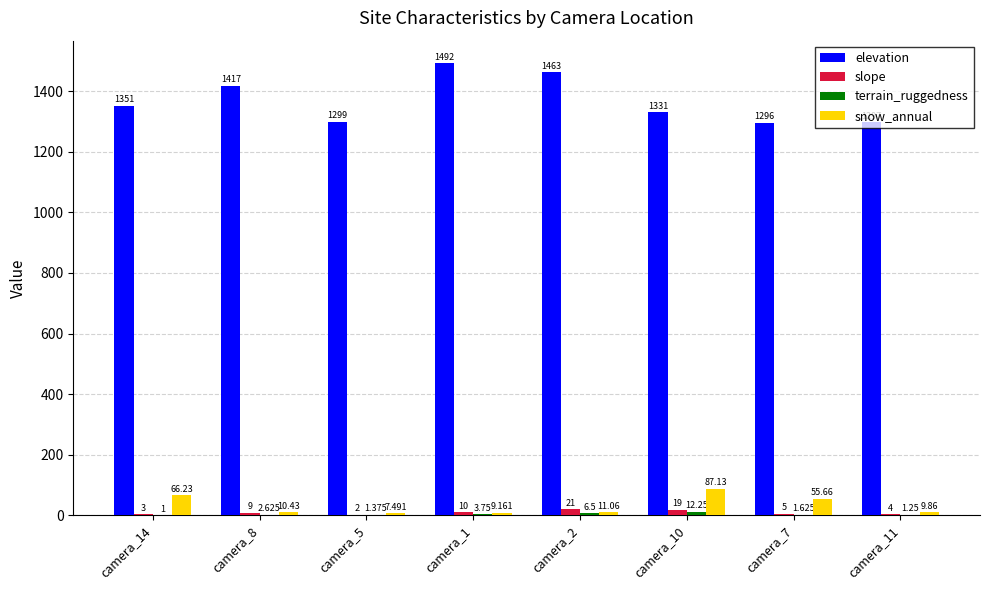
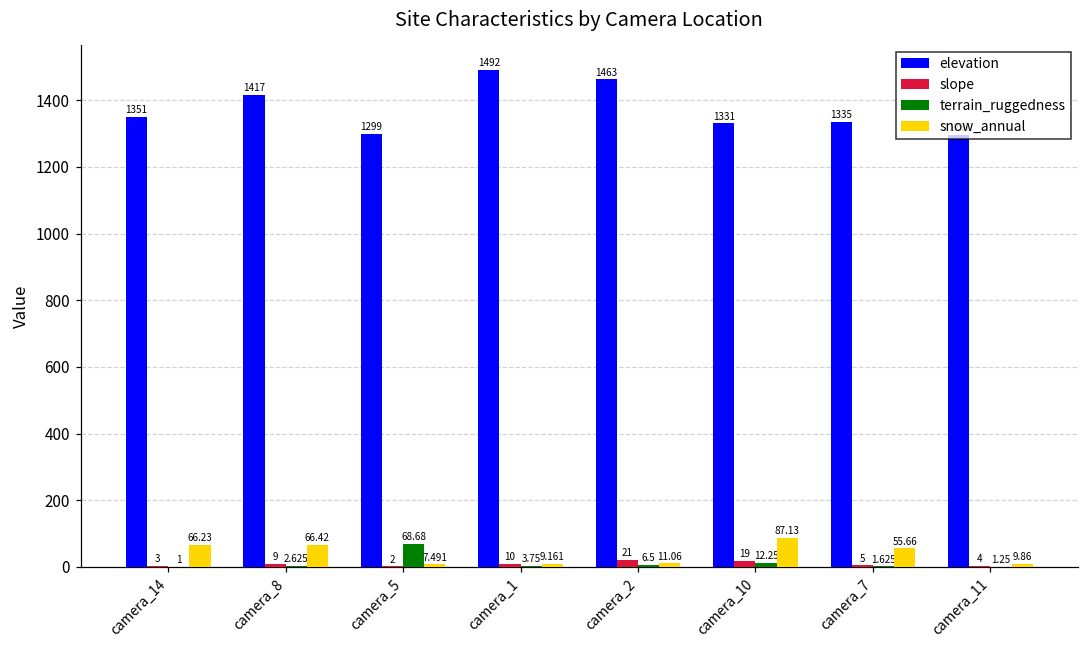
snow_annual, camera_8: 10.43 -> 66.42
terrain_ruggedness, camera_5: 1.375 -> 68.68
elevation, camera_7: 1296 -> 1335
